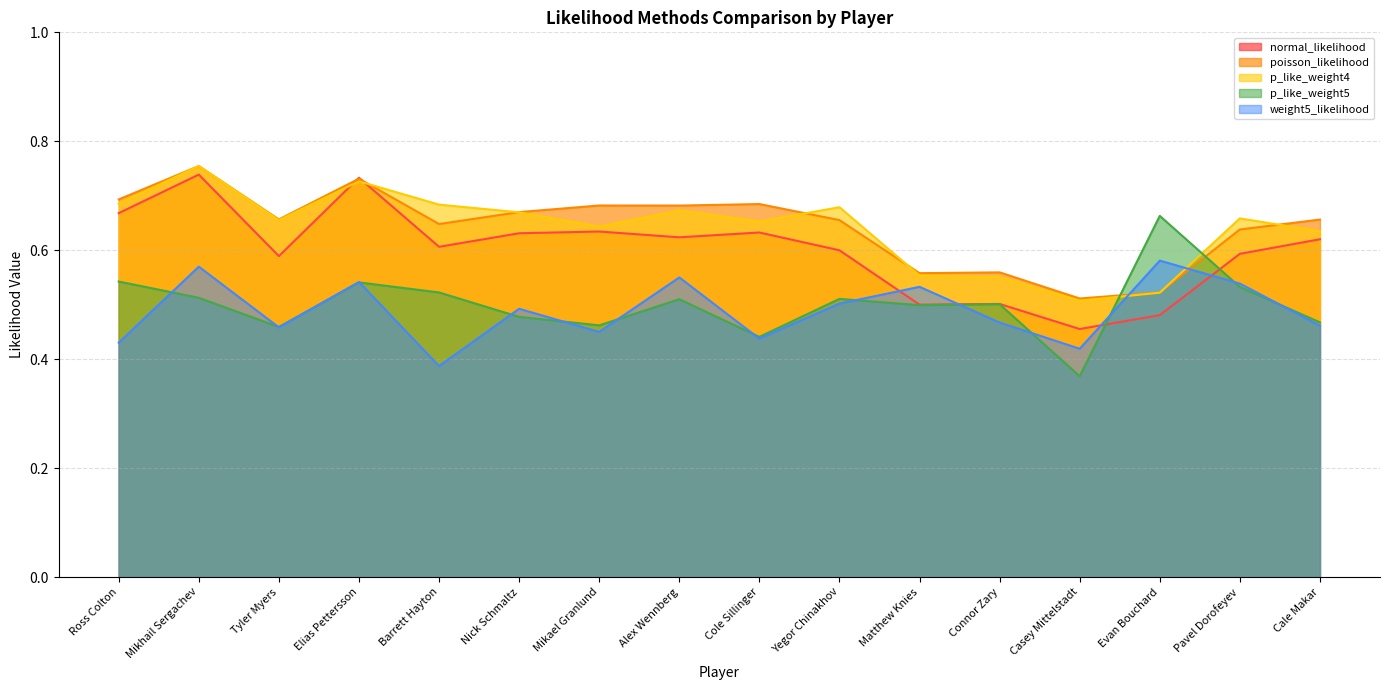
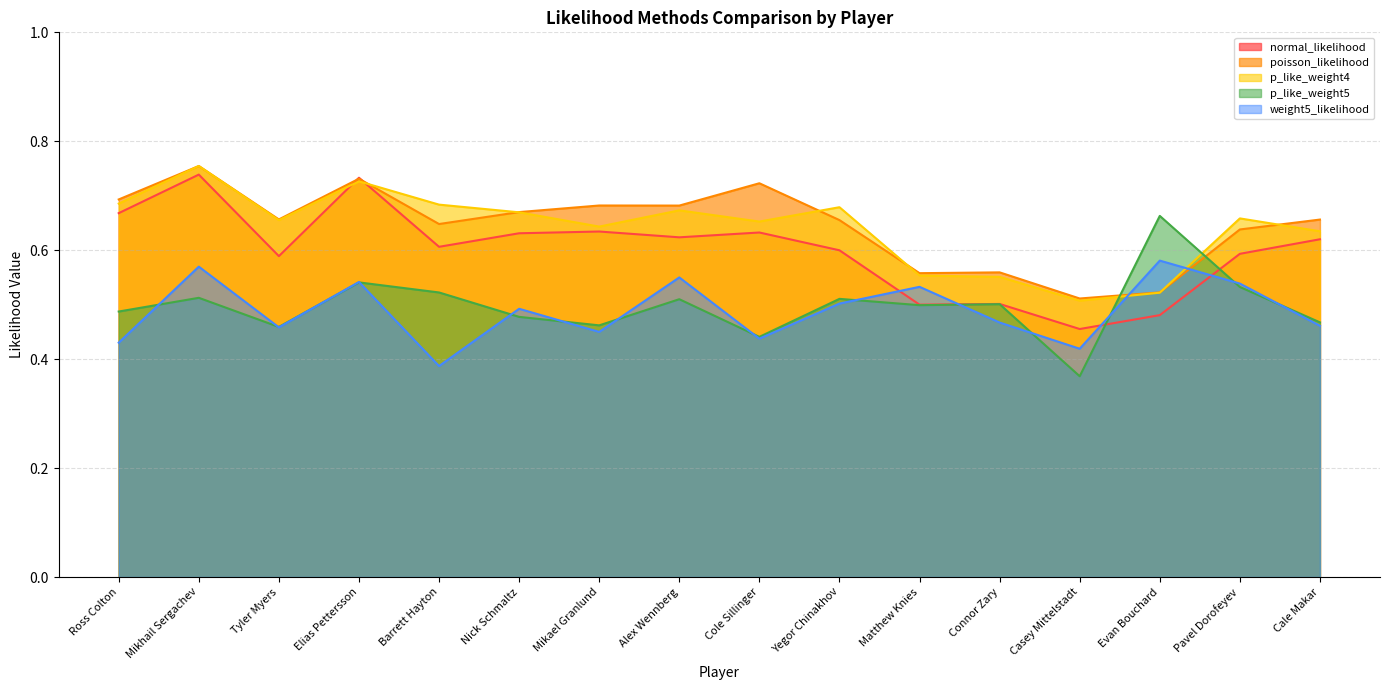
p_like_weight5, Ross Colton: 0.54 -> 0.49
poisson_likelihood, Cole Sillinger: 0.68 -> 0.72
